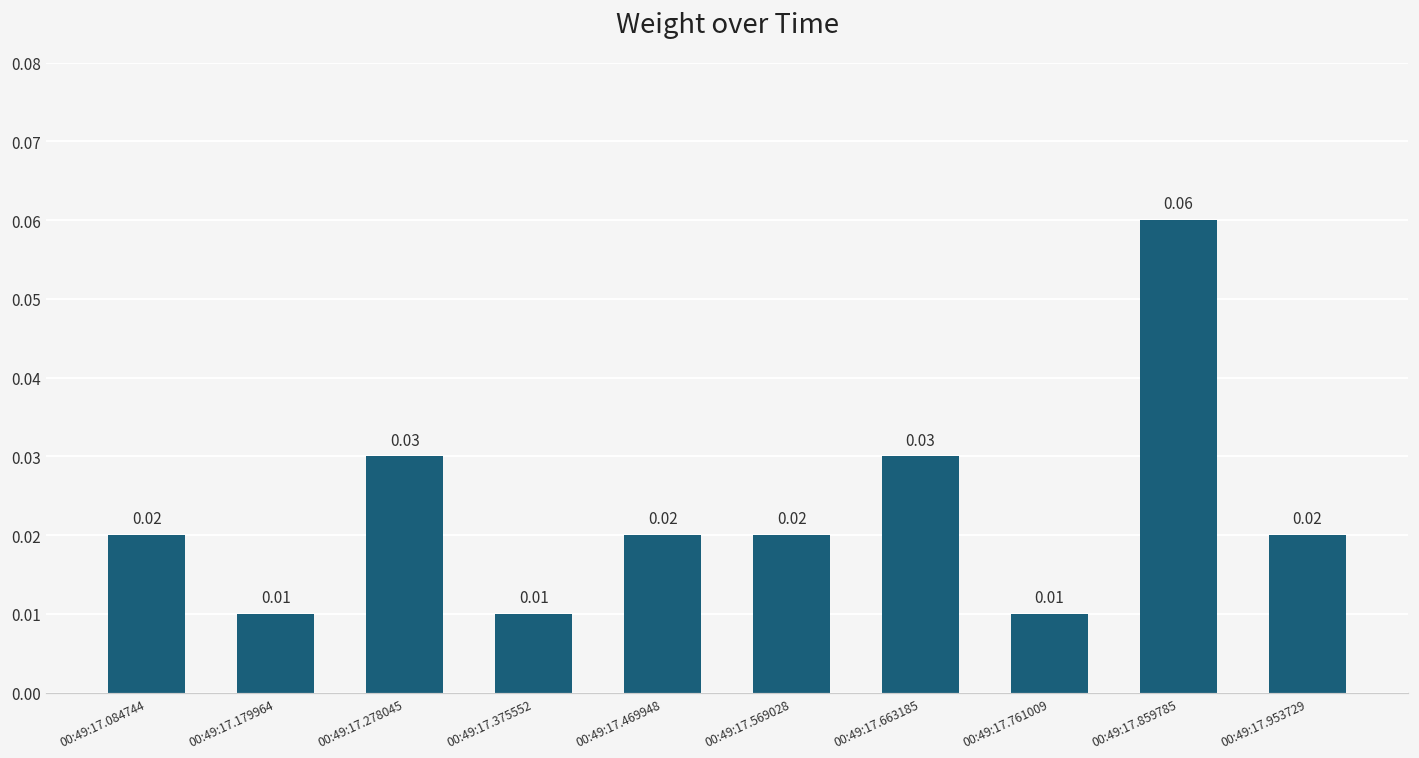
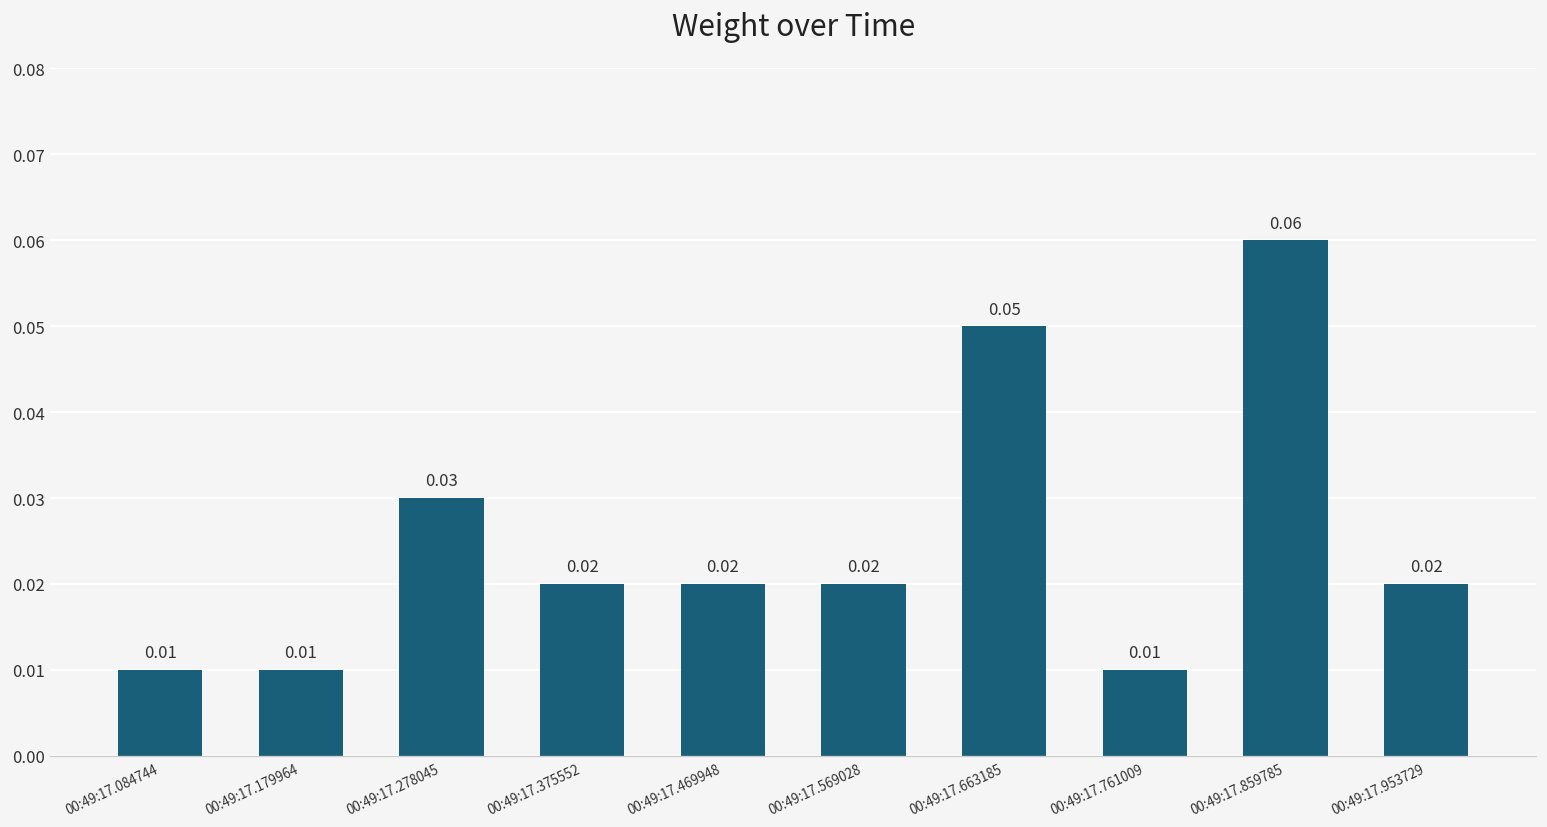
00:49:17.084744: 0.02 -> 0.01
00:49:17.375552: 0.01 -> 0.02
00:49:17.663185: 0.03 -> 0.05
